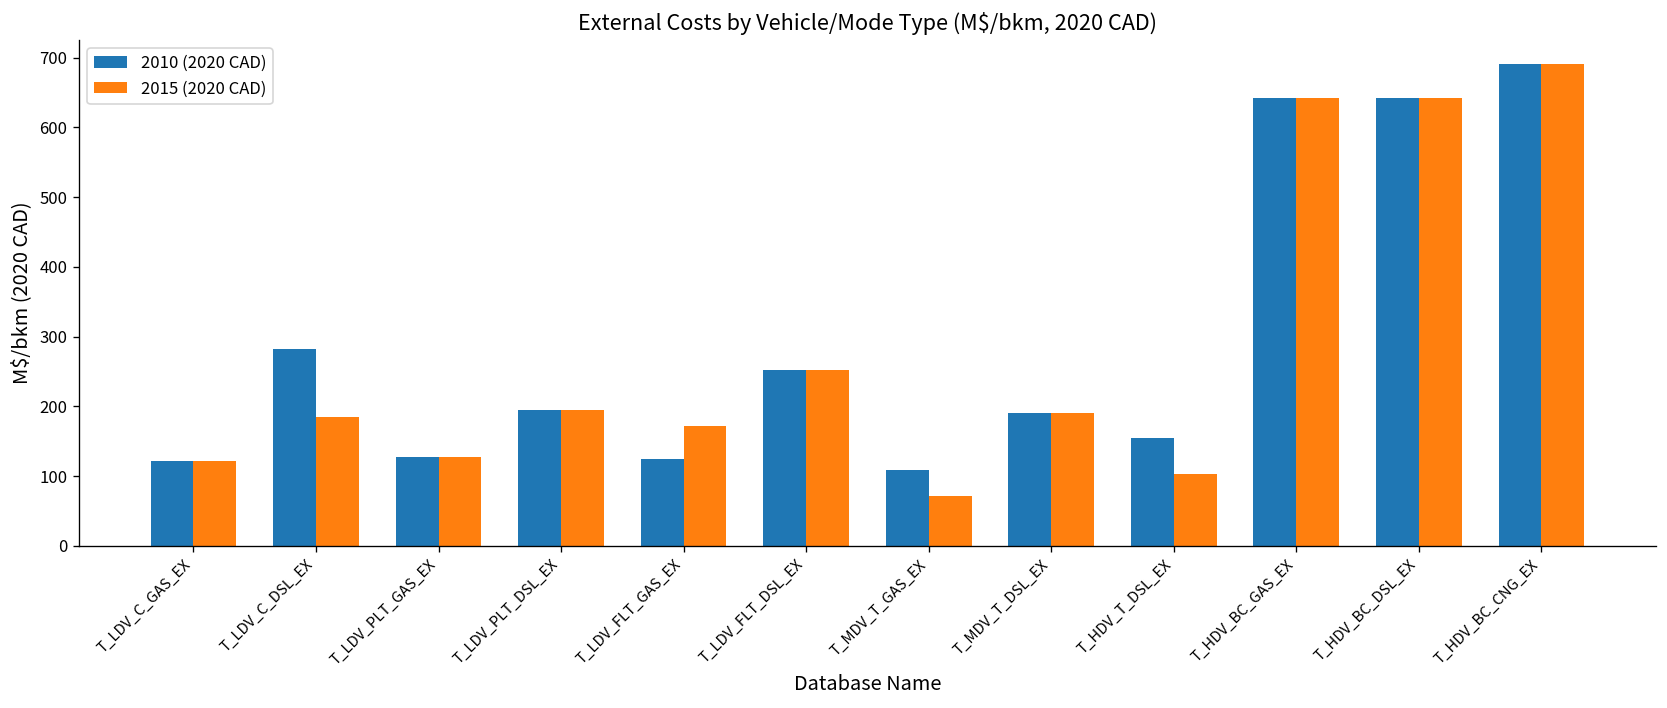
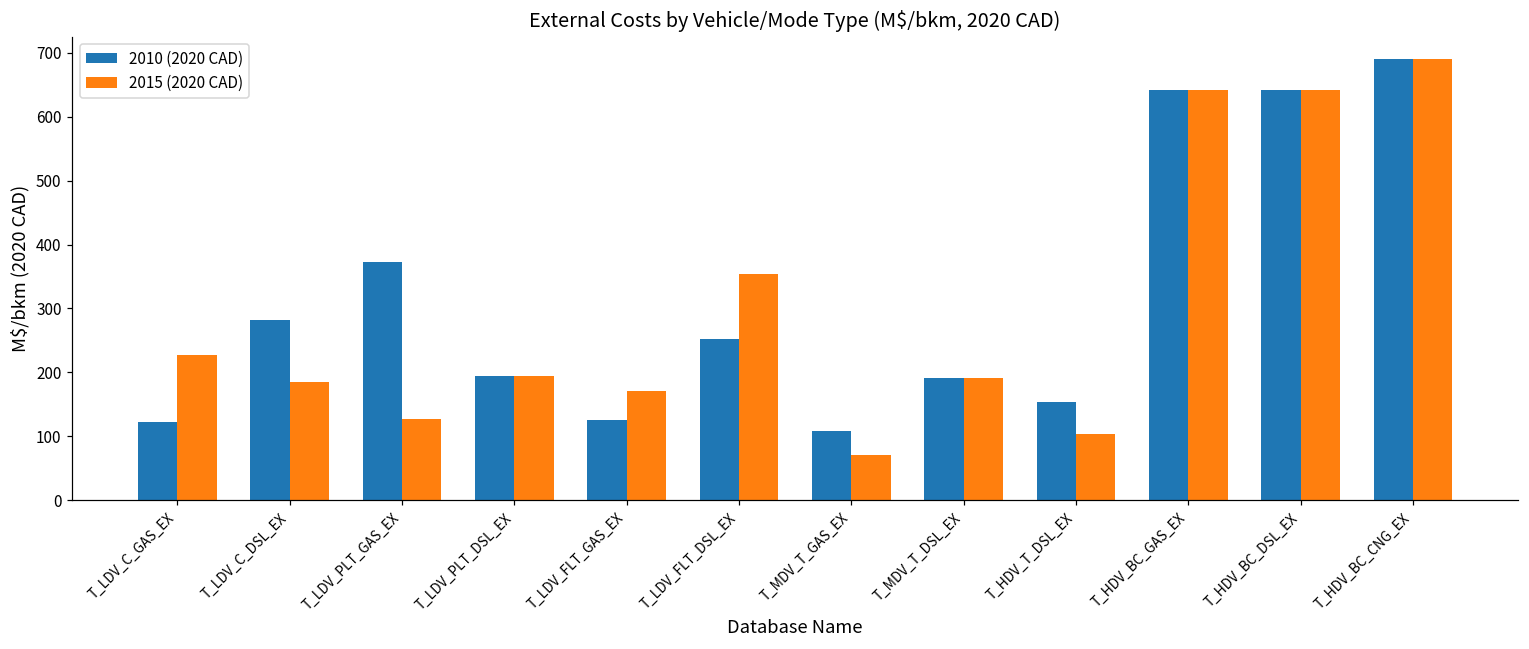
2015 (2020 CAD), T_LDV_C_GAS_EX: 120 -> 230
2010 (2020 CAD), T_LDV_PLT_GAS_EX: 130 -> 370
2015 (2020 CAD), T_LDV_FLT_DSL_EX: 250 -> 350
